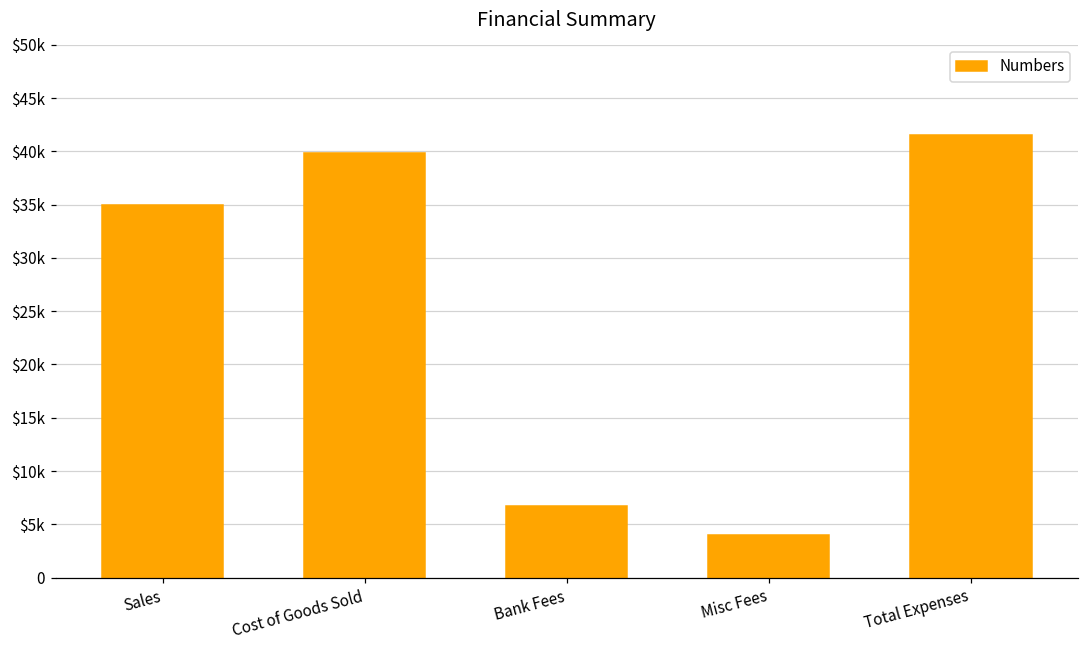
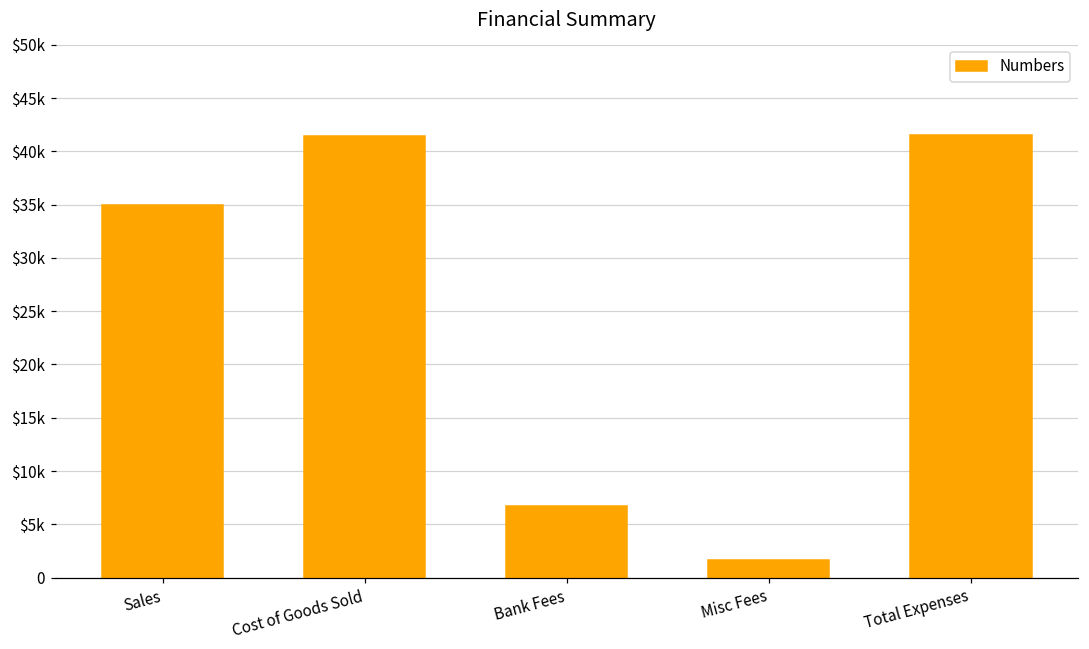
Cost of Goods Sold: $40000 -> $41000
Misc Fees: $4000 -> $2000
